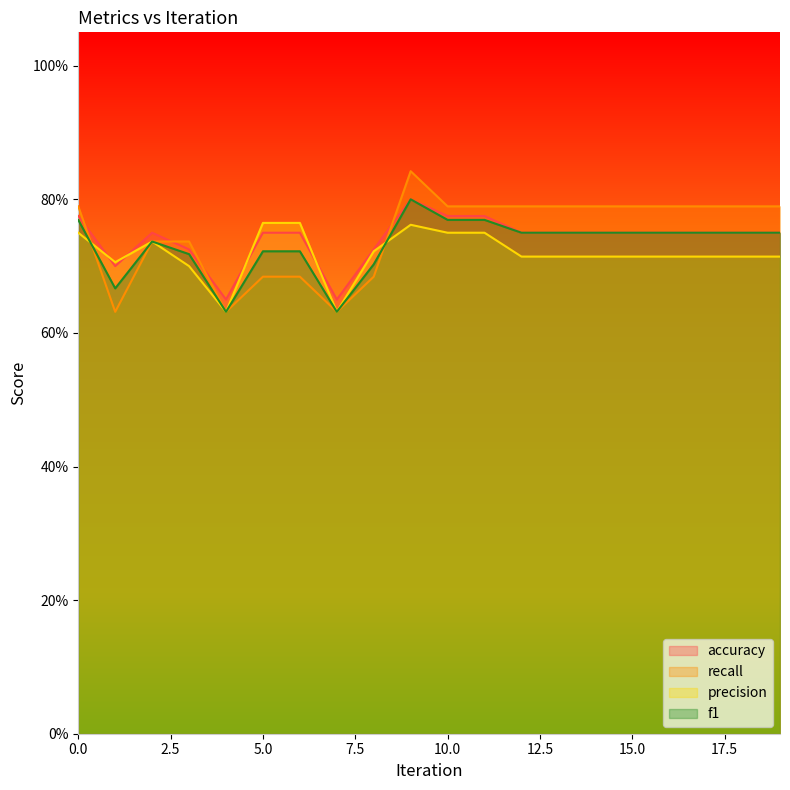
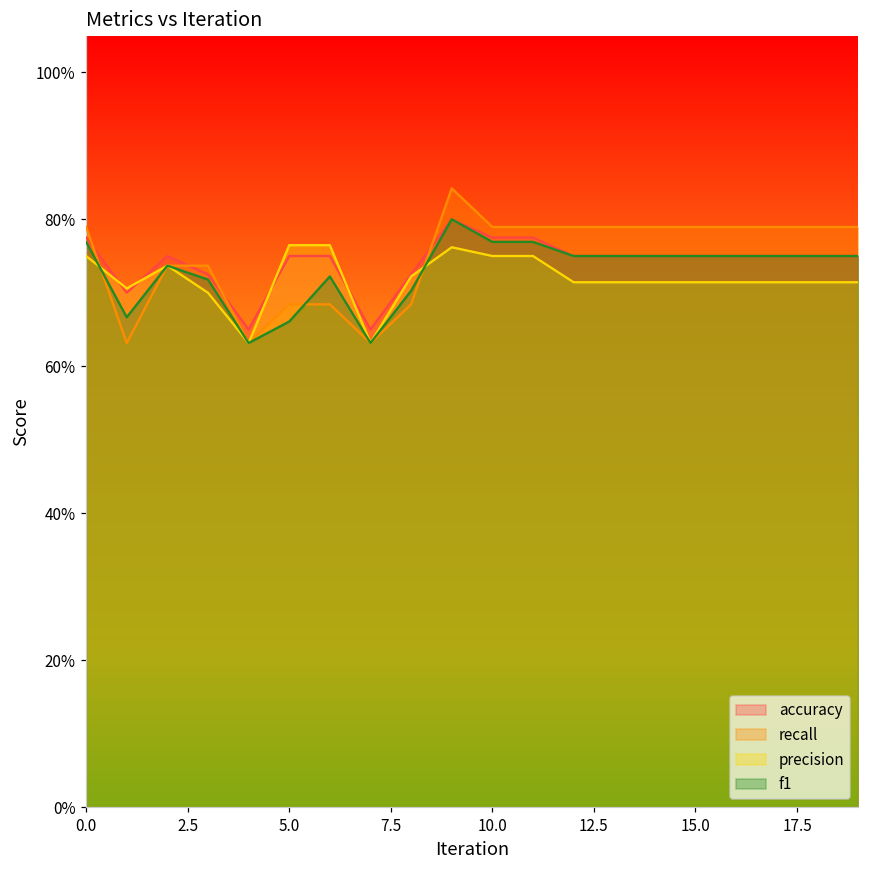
f1, 5.0: 72% -> 66%
